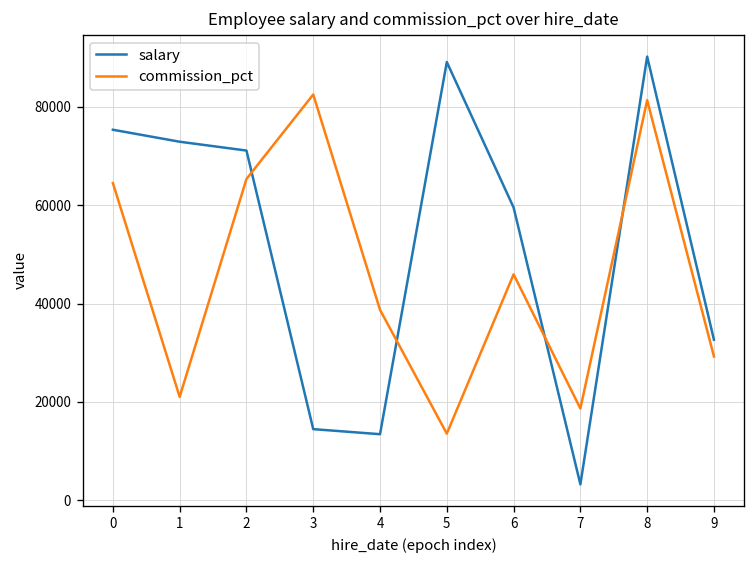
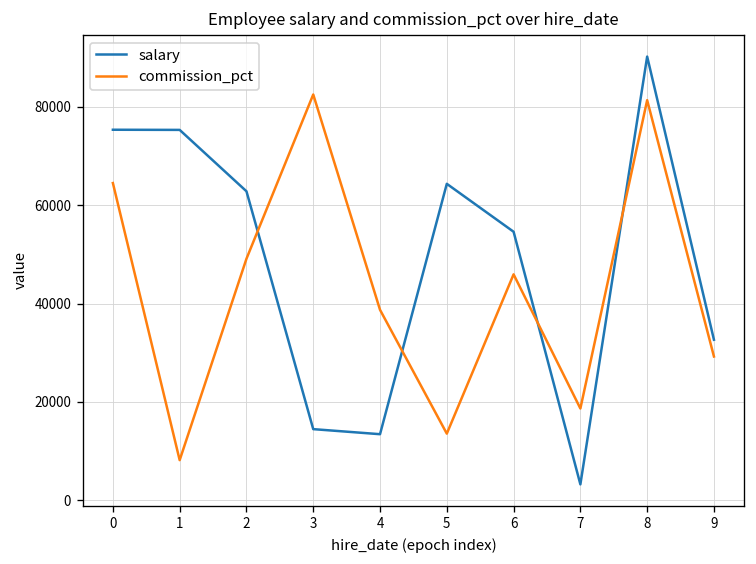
salary, 1: 73000 -> 75000
commission_pct, 1: 21000 -> 8000
salary, 2: 71000 -> 63000
commission_pct, 2: 65000 -> 49000
salary, 5: 89000 -> 64000
salary, 6: 60000 -> 55000
